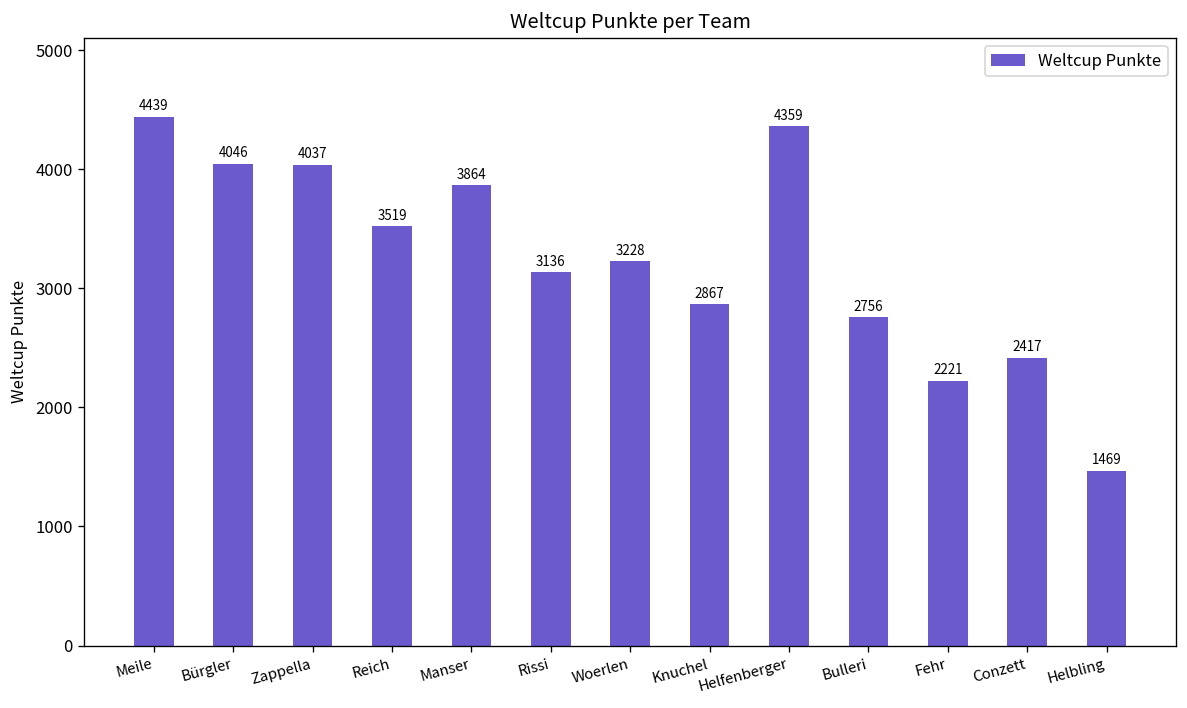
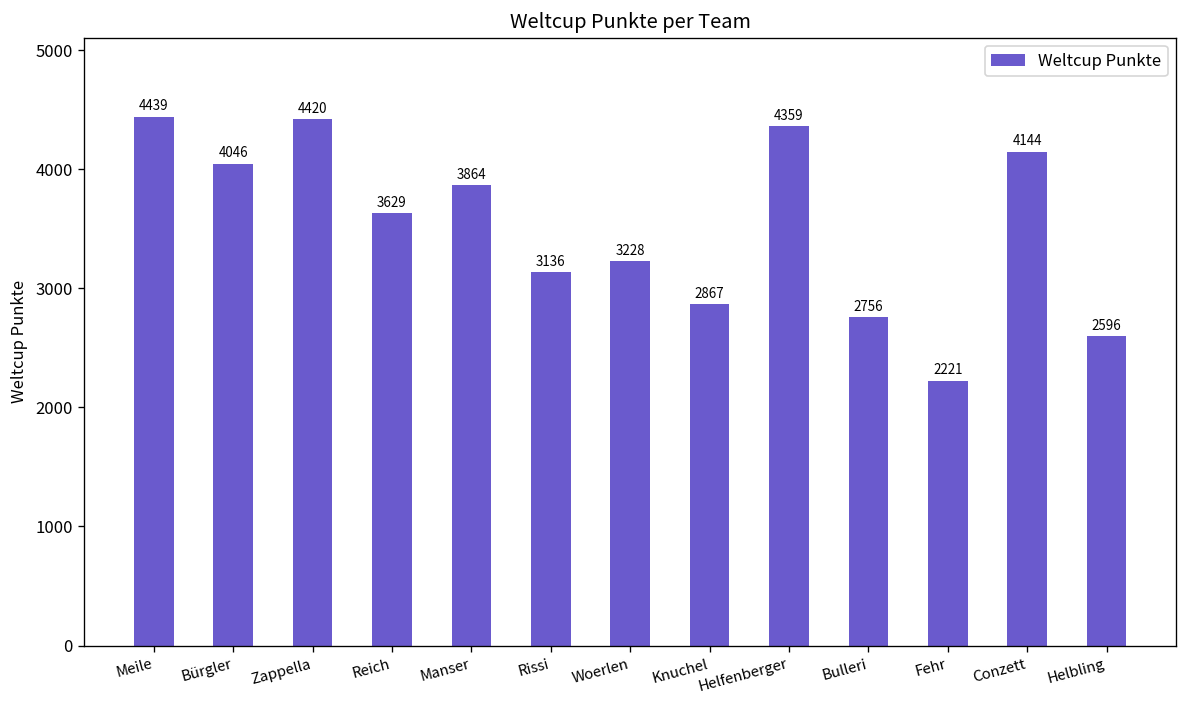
Zappella: 4037 -> 4420
Reich: 3519 -> 3629
Conzett: 2417 -> 4144
Helbling: 1469 -> 2596
